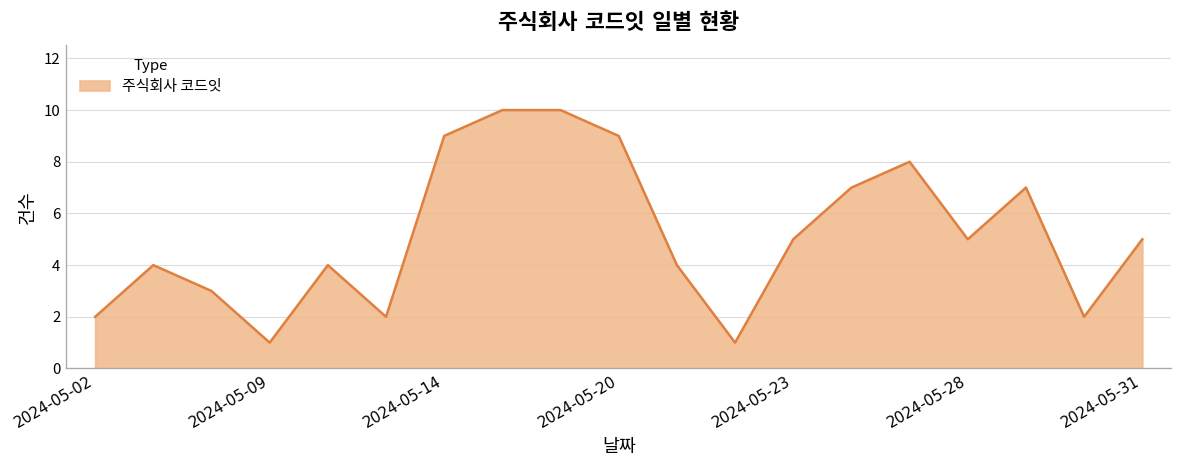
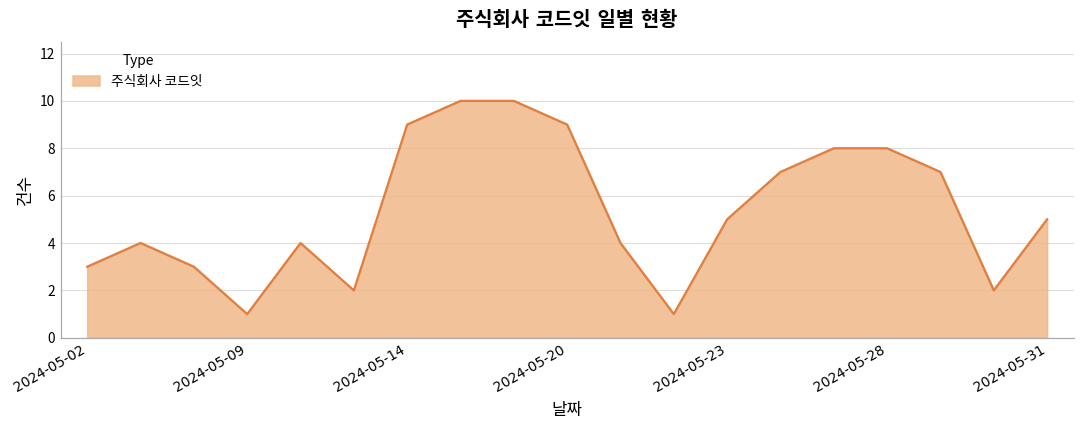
2024-05-02: 2 -> 3
2024-05-28: 5 -> 8
